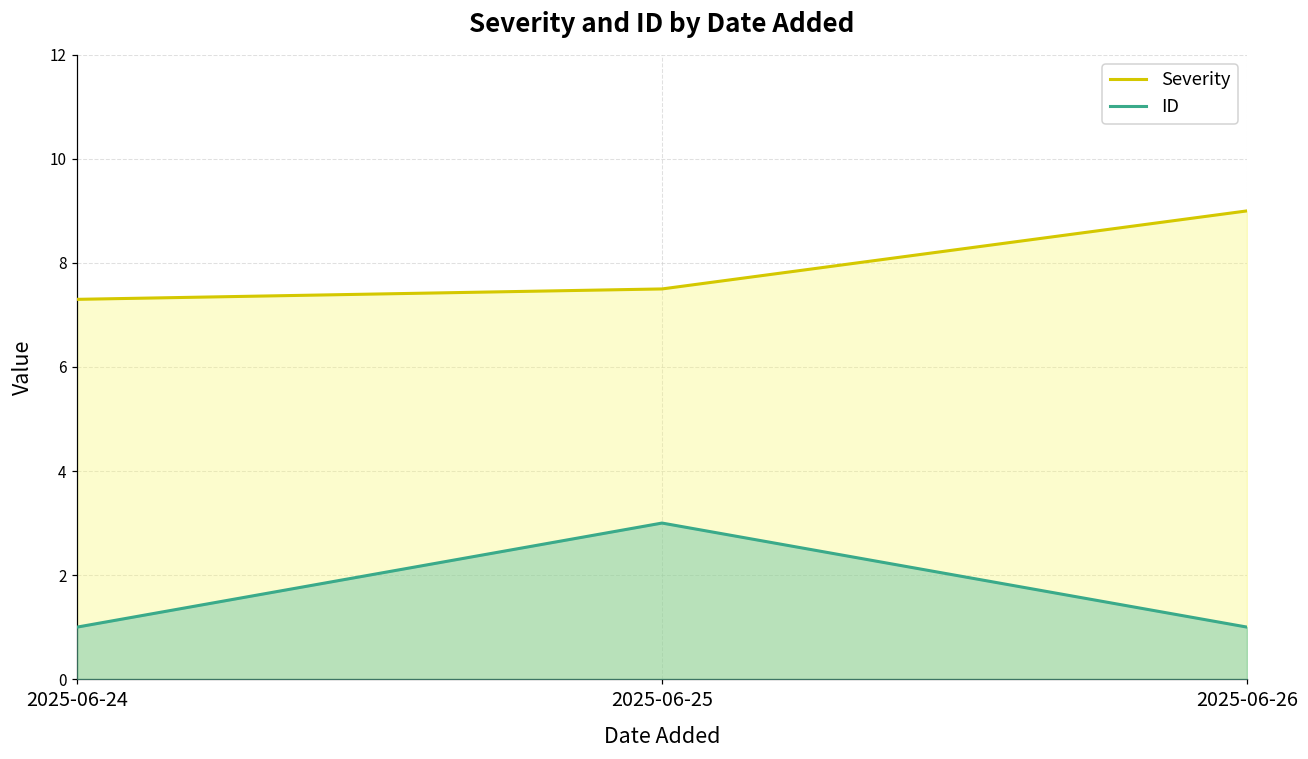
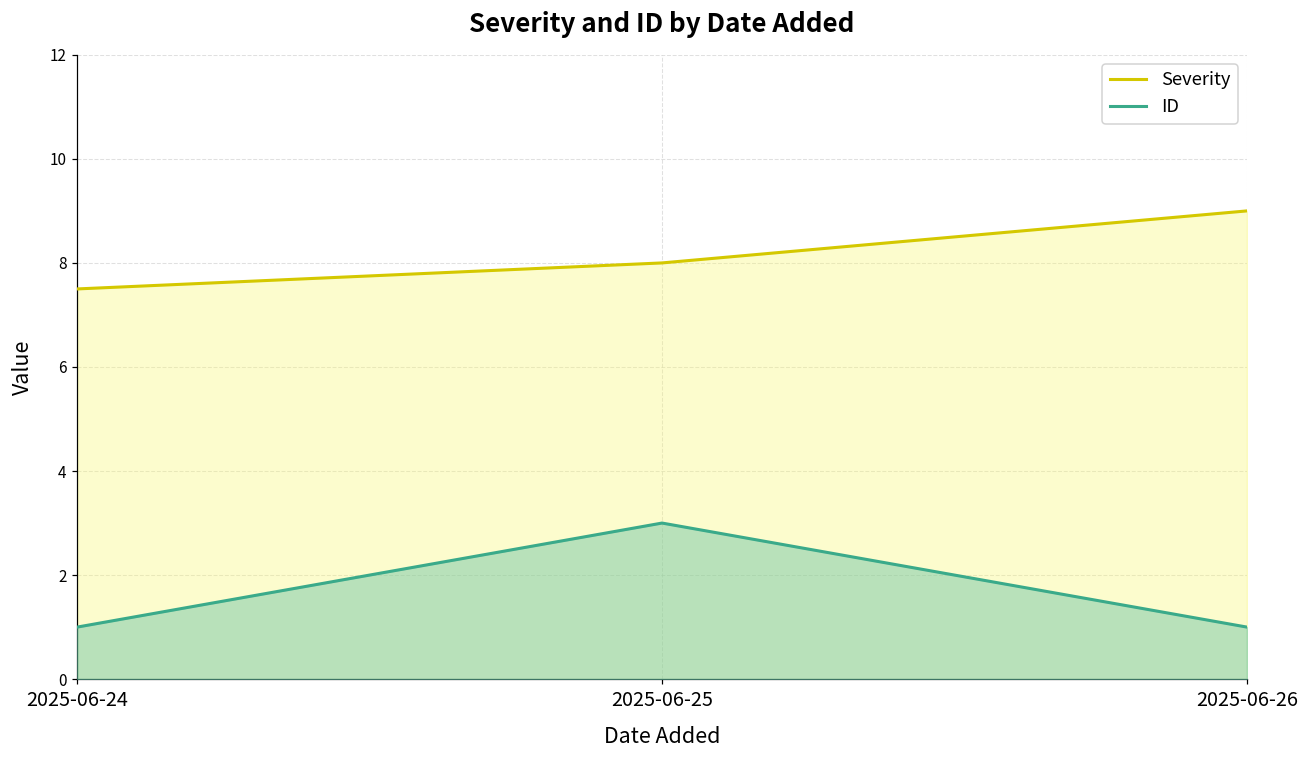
Severity, 2025-06-24: 7.3 -> 7.5
Severity, 2025-06-25: 7.5 -> 8.0
